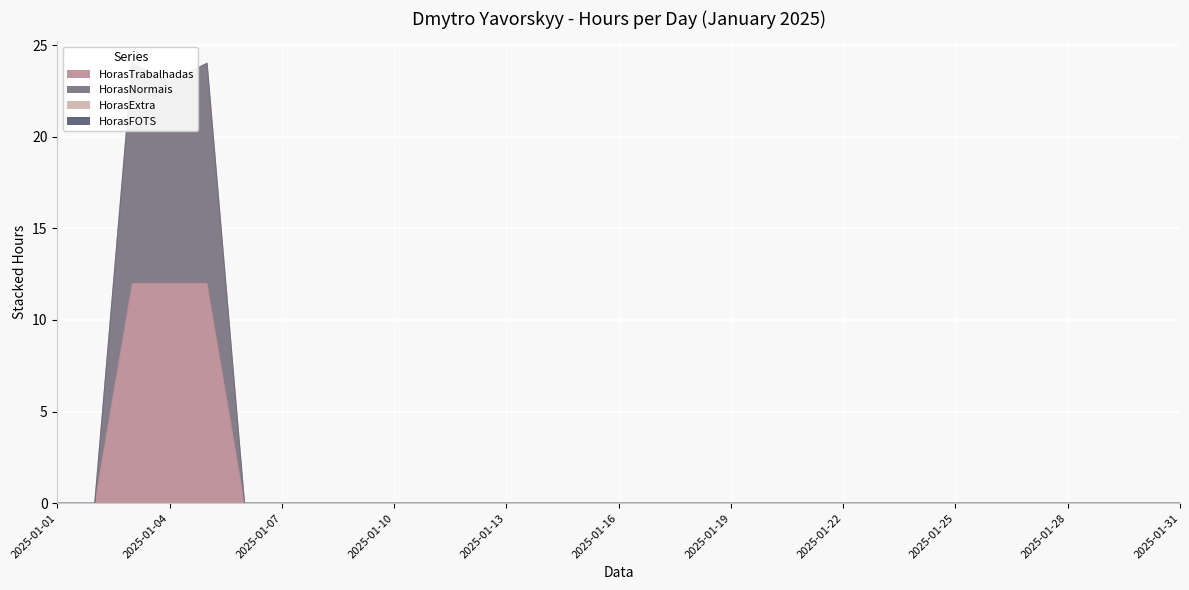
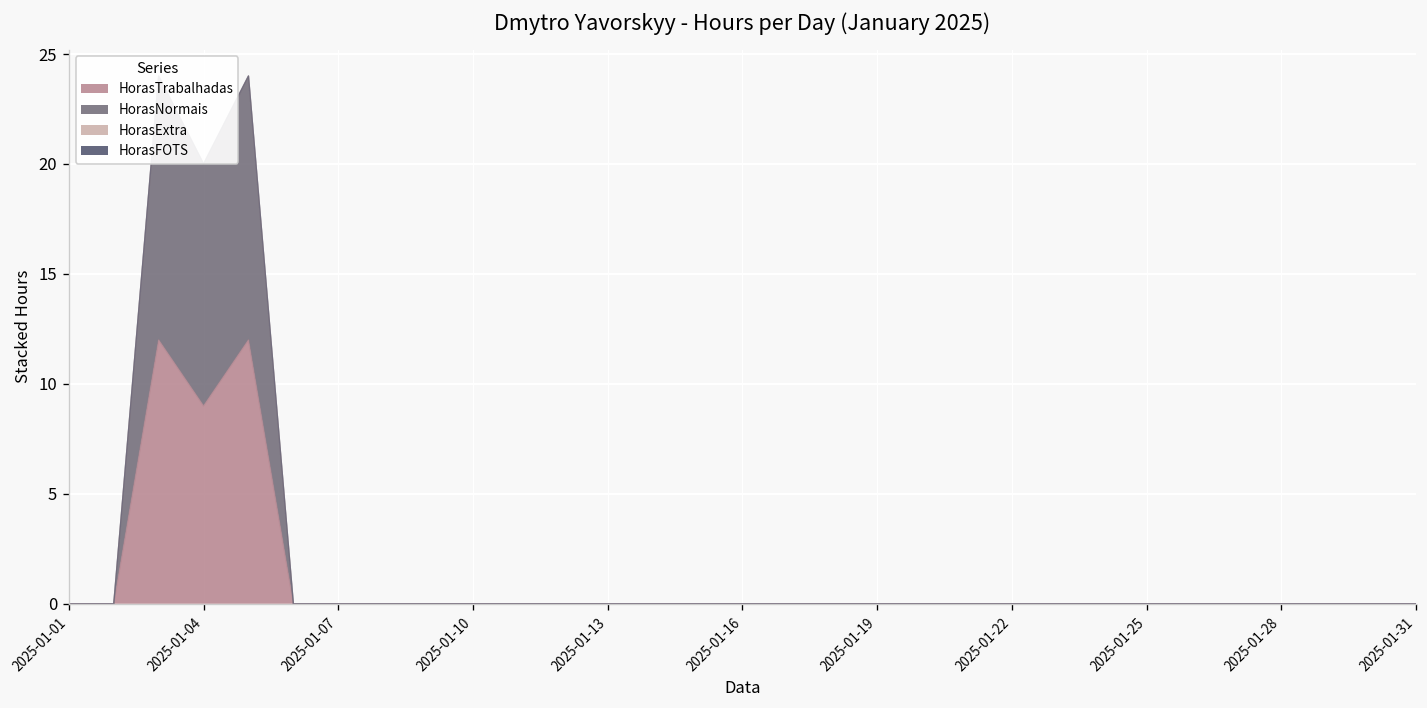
HorasTrabalhadas, 2025-01-04: 12 -> 9
